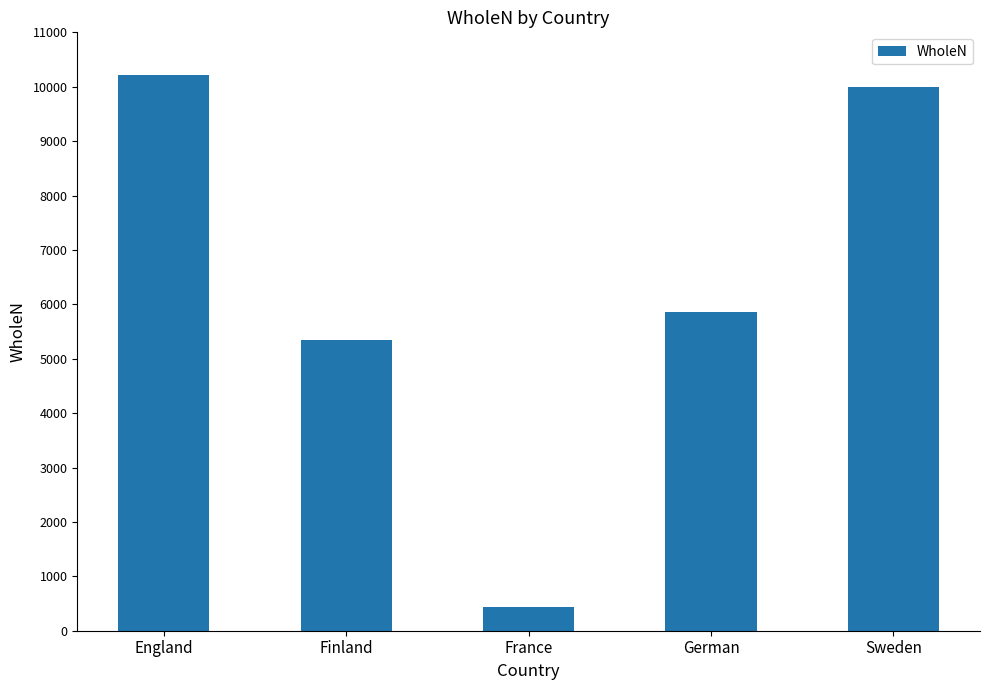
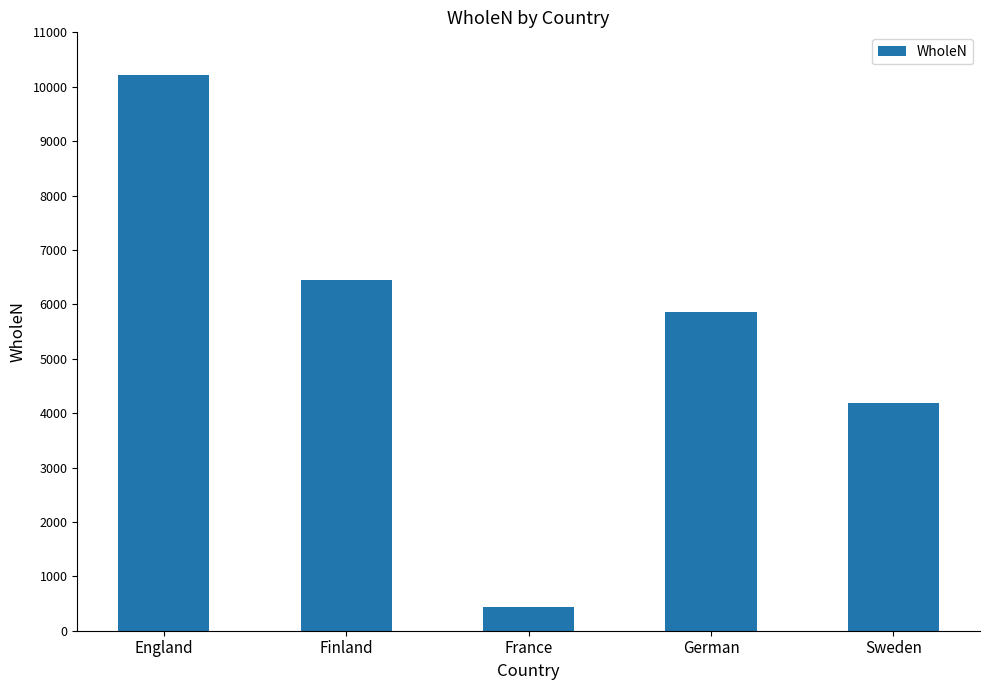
Finland: 5400 -> 6400
Sweden: 10000 -> 4200
